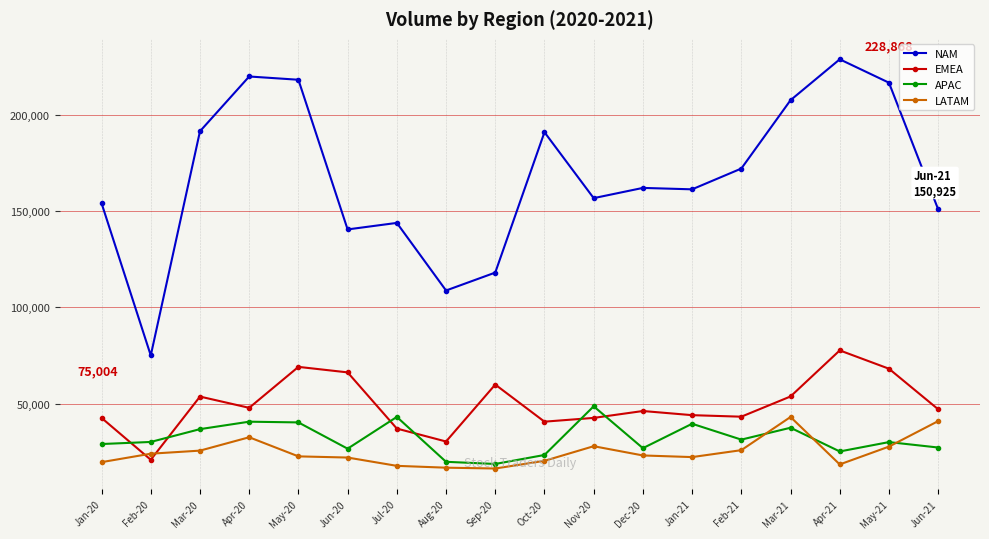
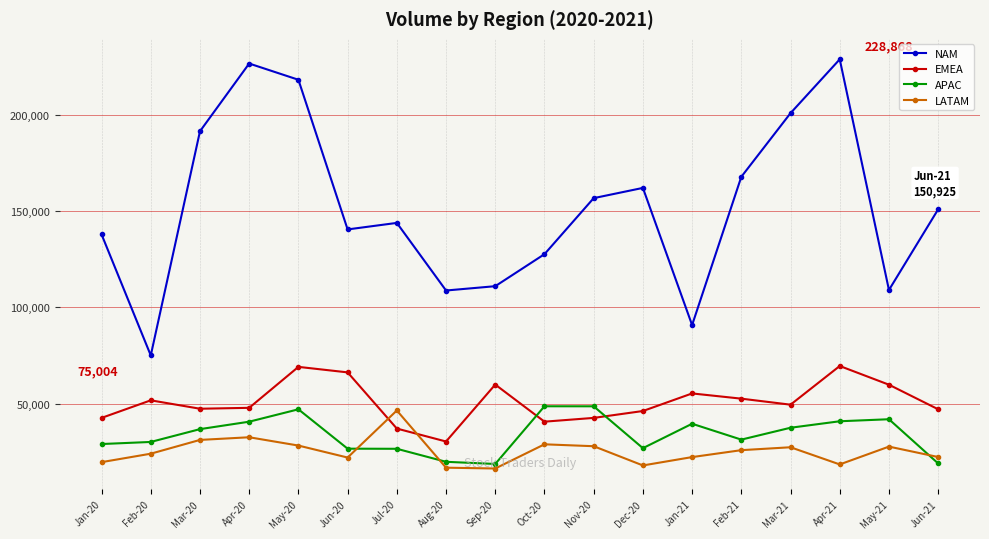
NAM, Jan-20: 154,000 -> 138,000
EMEA, Feb-20: 21,000 -> 52,000
EMEA, Mar-20: 54,000 -> 47,000
LATAM, Mar-20: 26,000 -> 31,000
NAM, Apr-20: 220,000 -> 227,000
APAC, May-20: 40,000 -> 47,000
LATAM, May-20: 23,000 -> 28,000
APAC, Jul-20: 43,000 -> 27,000
LATAM, Jul-20: 18,000 -> 46,000
NAM, Sep-20: 118,000 -> 111,000
NAM, Oct-20: 191,000 -> 128,000
APAC, Oct-20: 23,000 -> 49,000
LATAM, Oct-20: 20,000 -> 29,000
LATAM, Dec-20: 23,000 -> 18,000
NAM, Jan-21: 161,000 -> 91,000
EMEA, Jan-21: 44,000 -> 55,000
NAM, Feb-21: 172,000 -> 168,000
EMEA, Feb-21: 43,000 -> 53,000
NAM, Mar-21: 208,000 -> 201,000
EMEA, Mar-21: 54,000 -> 49,000
LATAM, Mar-21: 43,000 -> 27,000
EMEA, Apr-21: 78,000 -> 70,000
APAC, Apr-21: 25,000 -> 41,000
NAM, May-21: 217,000 -> 109,000
EMEA, May-21: 68,000 -> 60,000
APAC, May-21: 30,000 -> 42,000
APAC, Jun-21: 27,000 -> 19,000
LATAM, Jun-21: 41,000 -> 22,000
